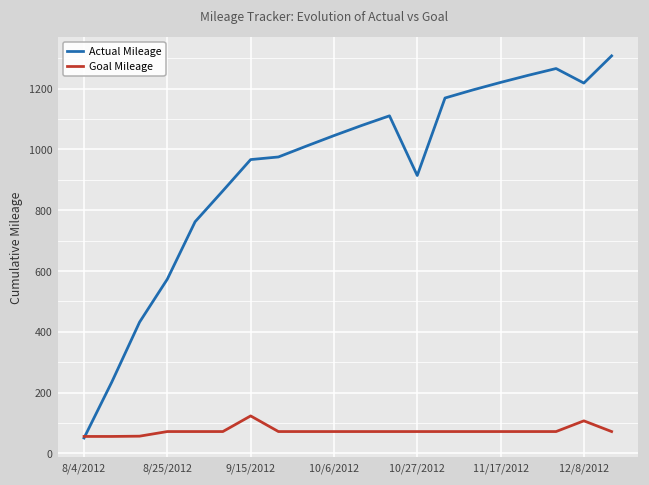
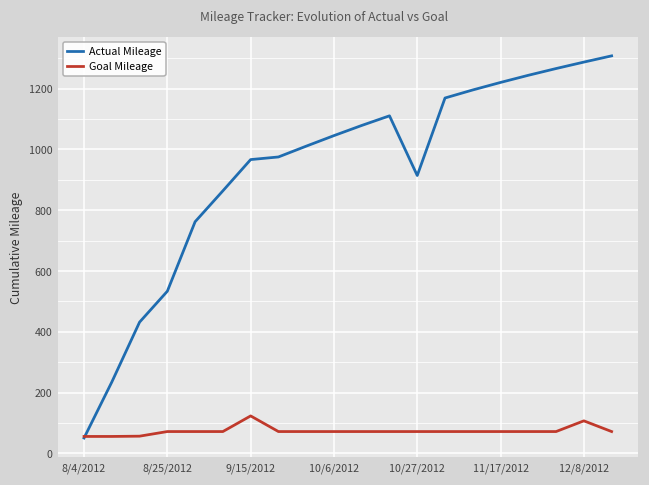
Actual Mileage, 8/25/2012: 570 -> 530
Actual Mileage, 12/8/2012: 1220 -> 1290
